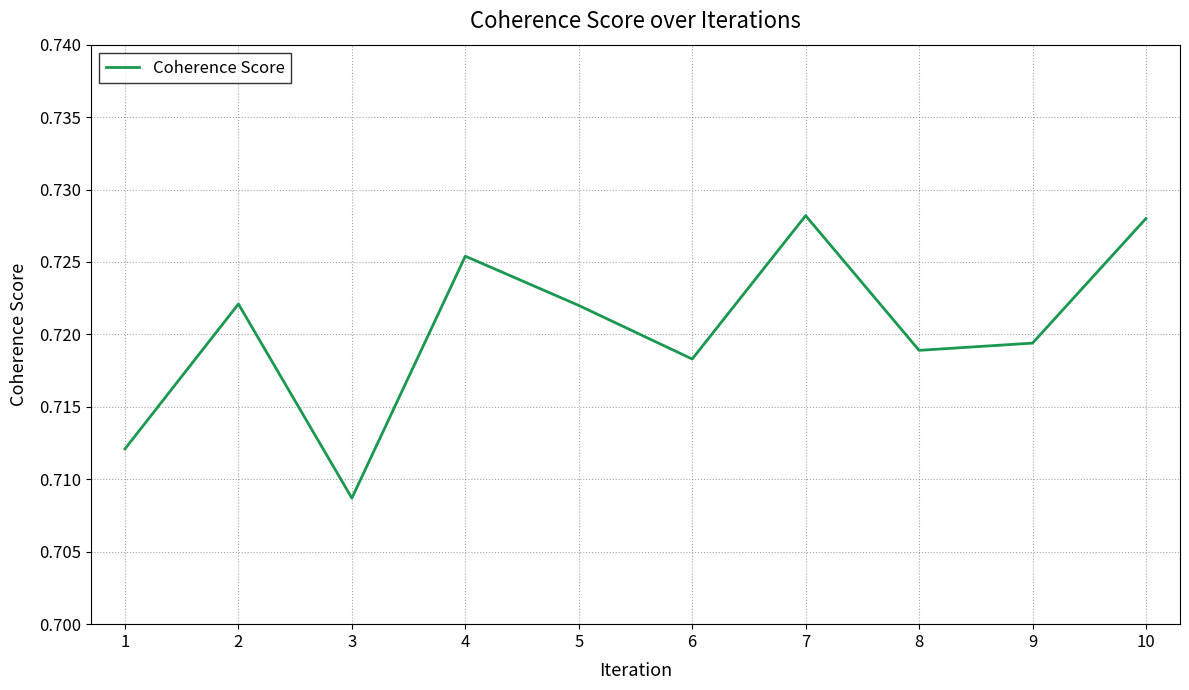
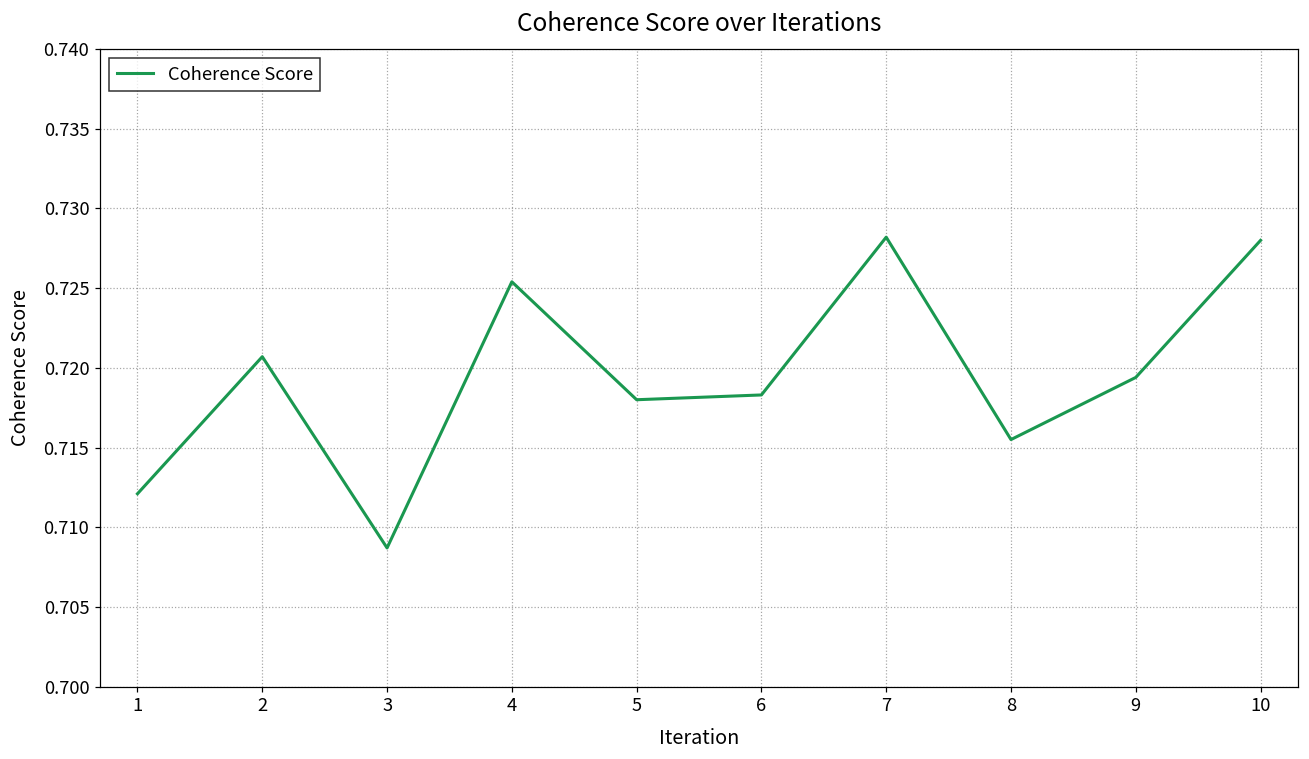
2: 0.7221 -> 0.7207
5: 0.722 -> 0.718
8: 0.7189 -> 0.7155
